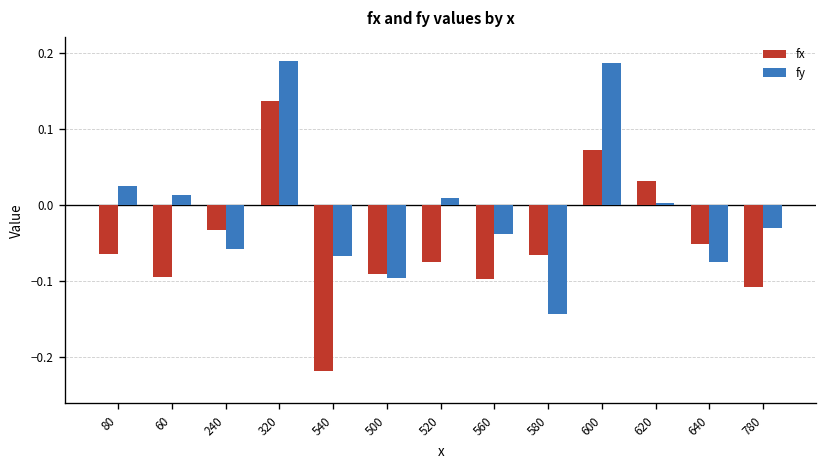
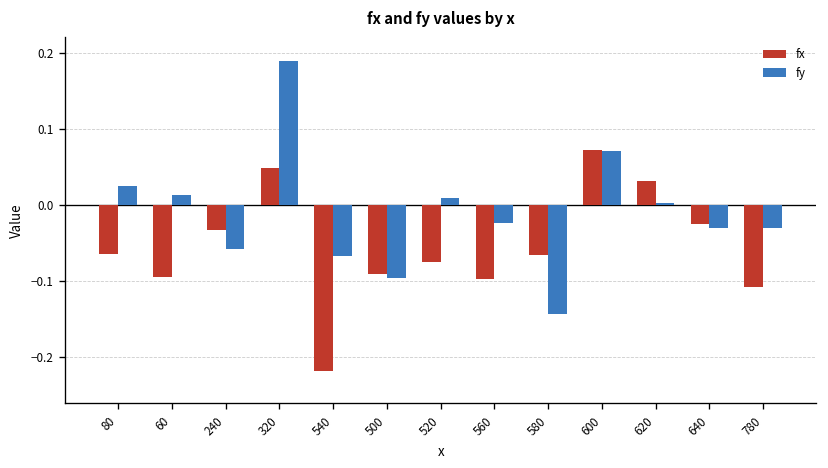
fx, 320: 0.14 -> 0.05
fy, 560: -0.04 -> -0.02
fy, 600: 0.19 -> 0.07
fx, 640: -0.05 -> -0.03
fy, 640: -0.08 -> -0.03
